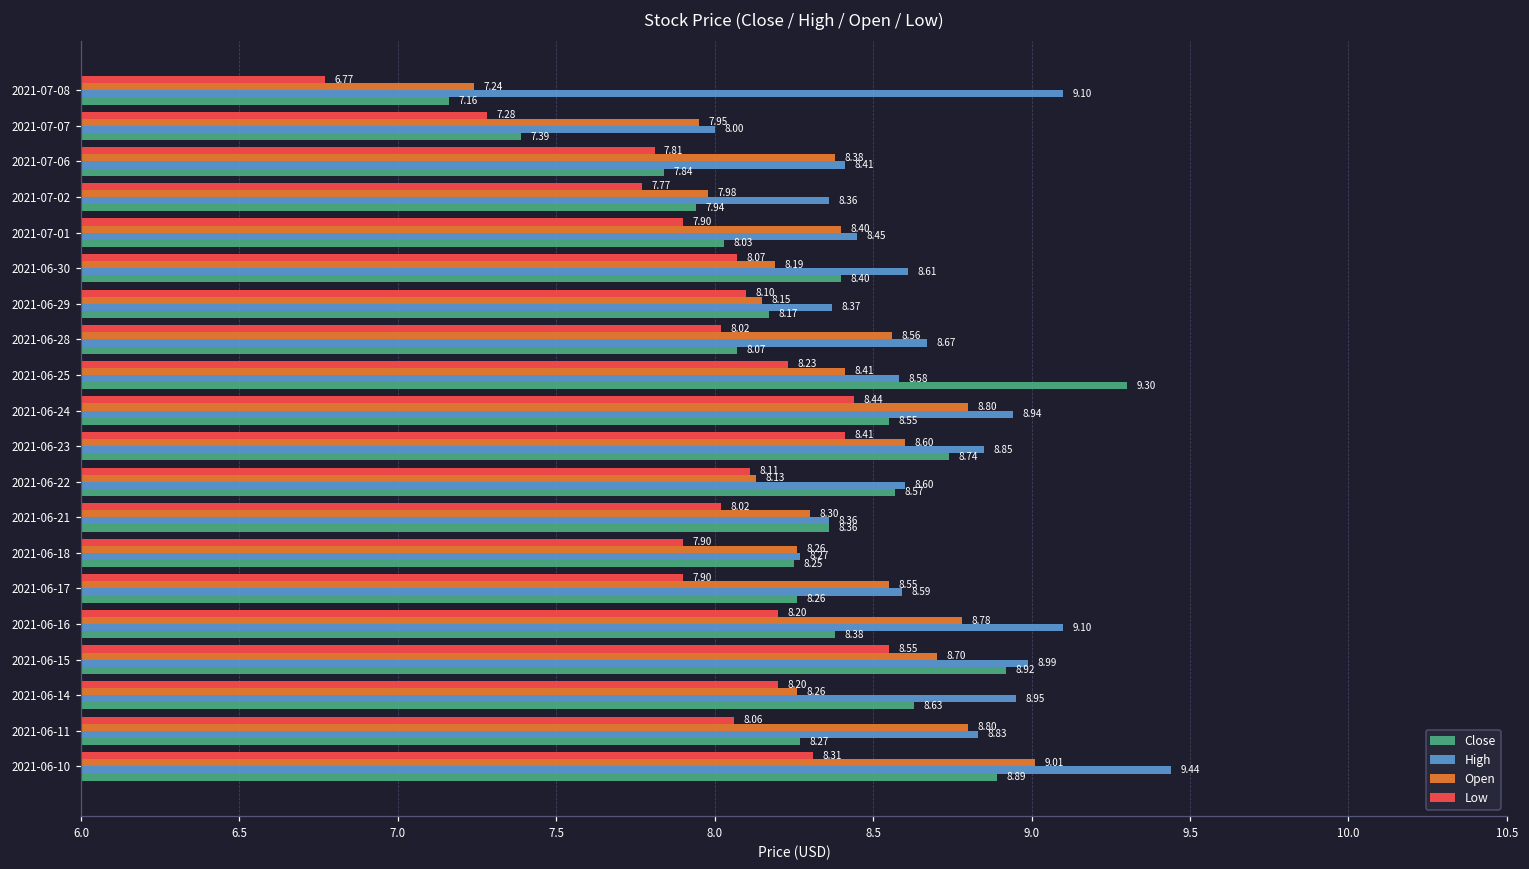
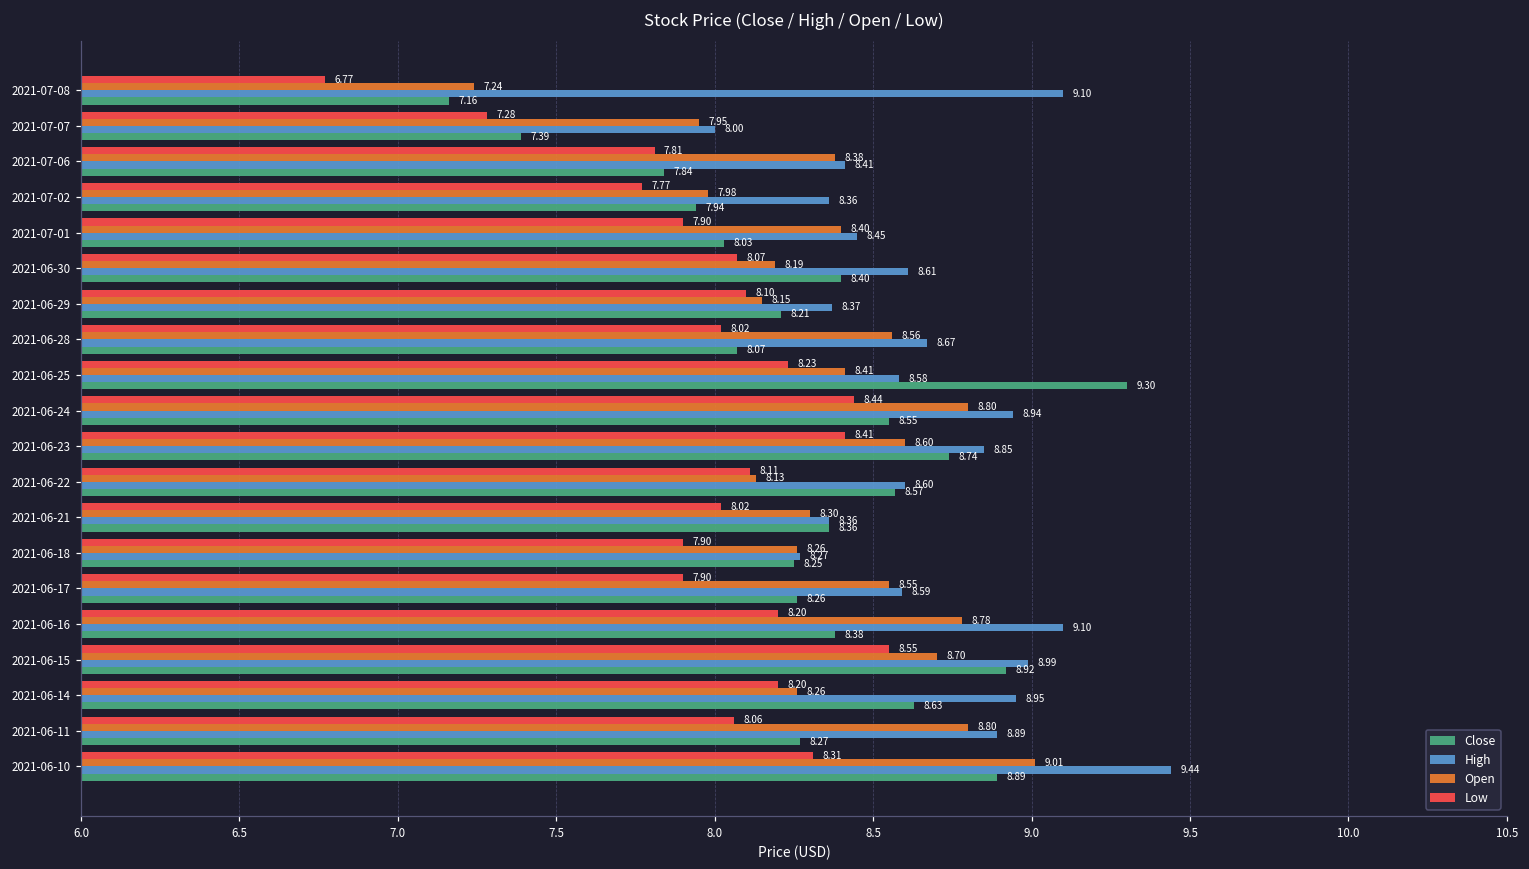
Close, 2021-06-29: 8.17 -> 8.21
High, 2021-06-11: 8.83 -> 8.89
